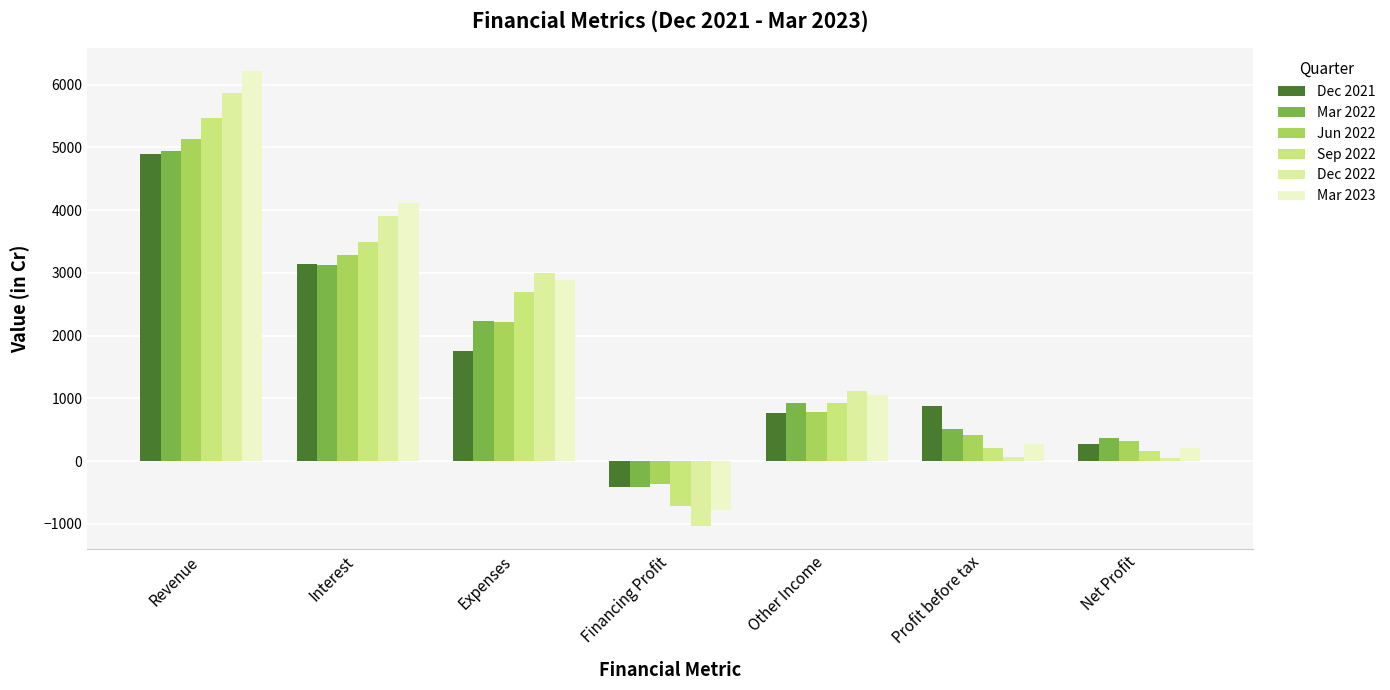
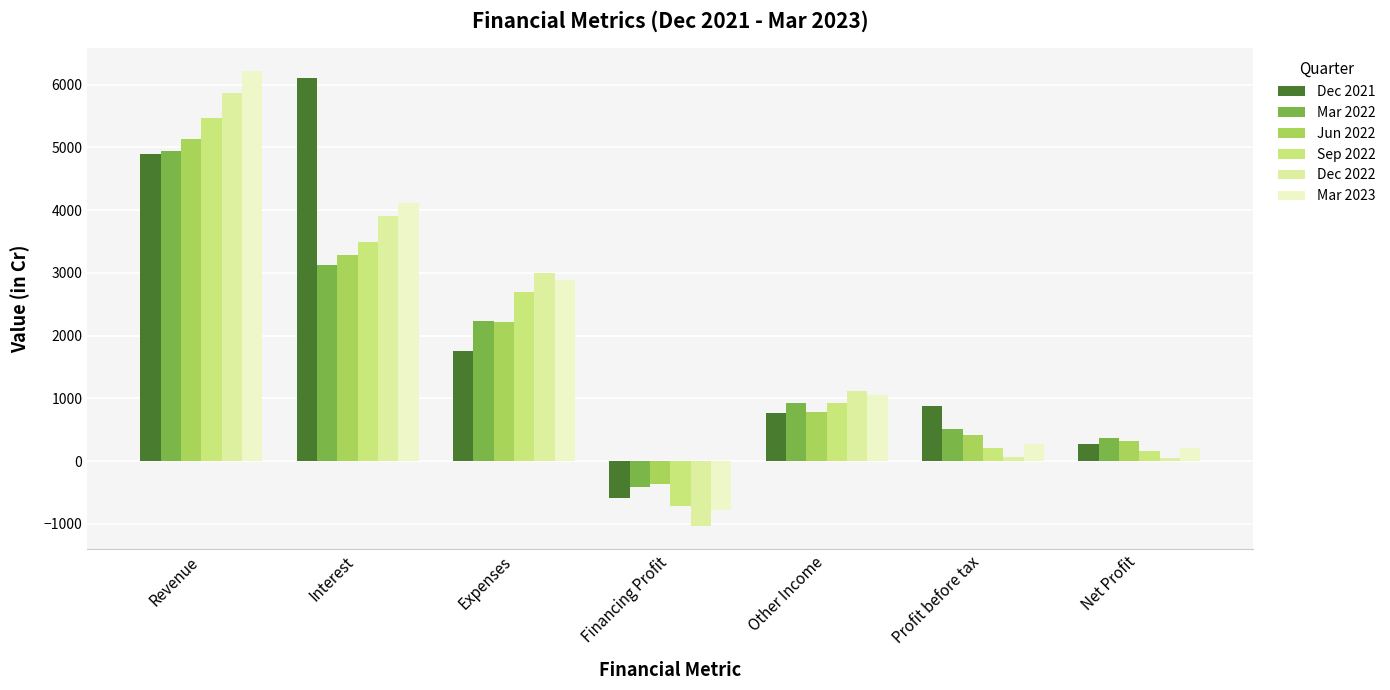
Dec 2021, Interest: 3100 -> 6100
Dec 2021, Financing Profit: -400 -> -600
